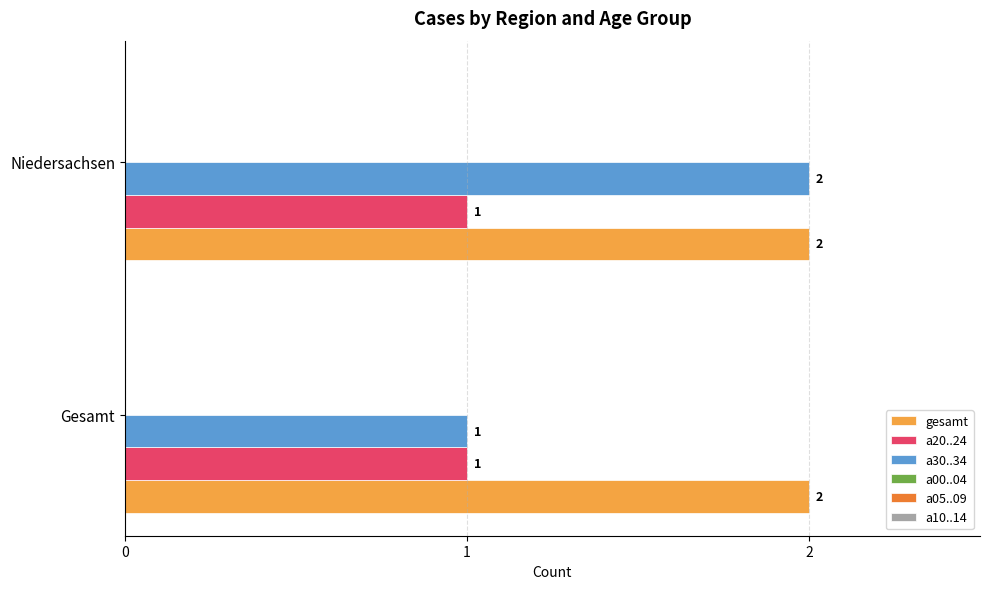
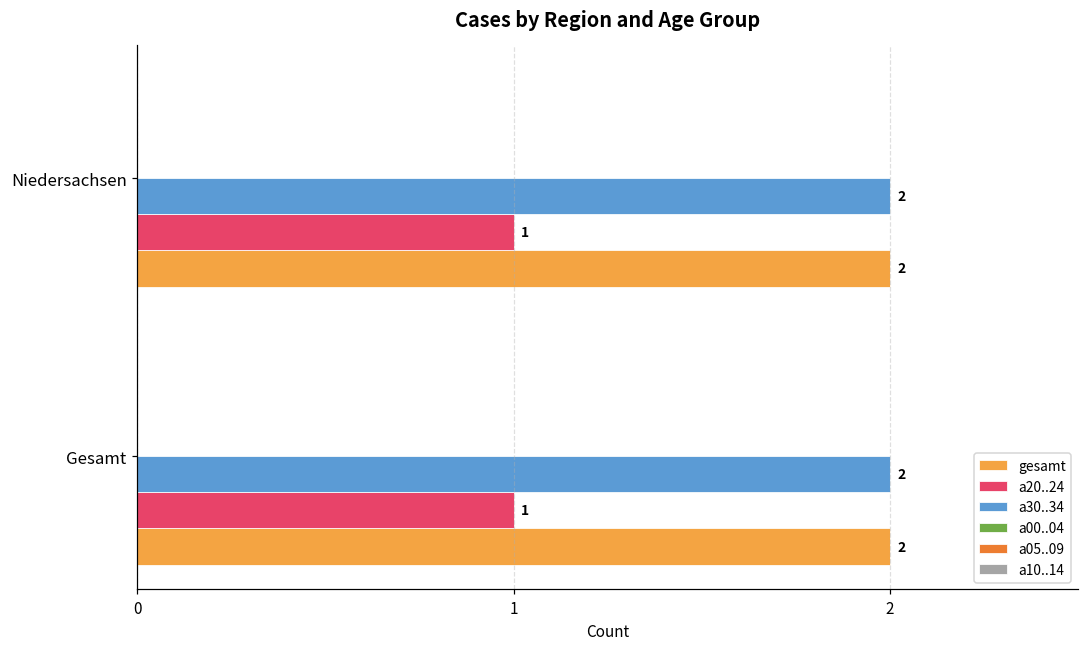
a30..34, Gesamt: 1 -> 2
